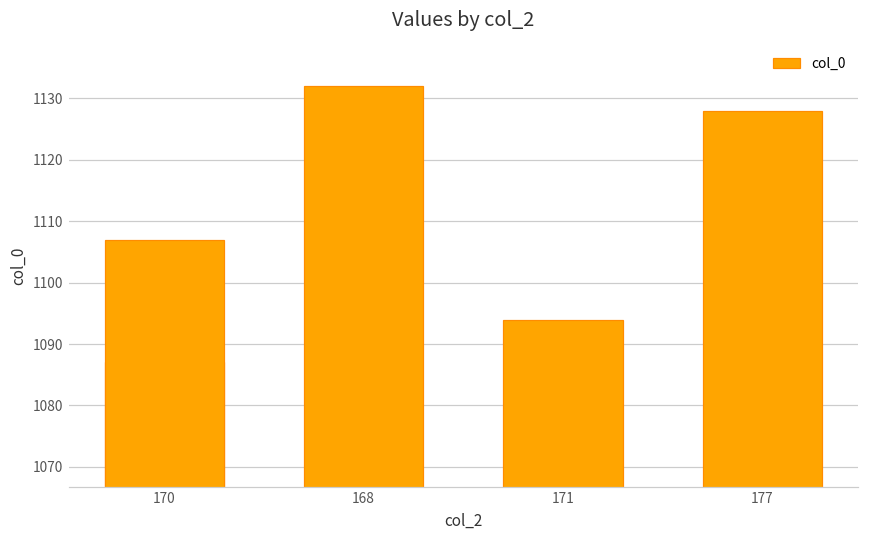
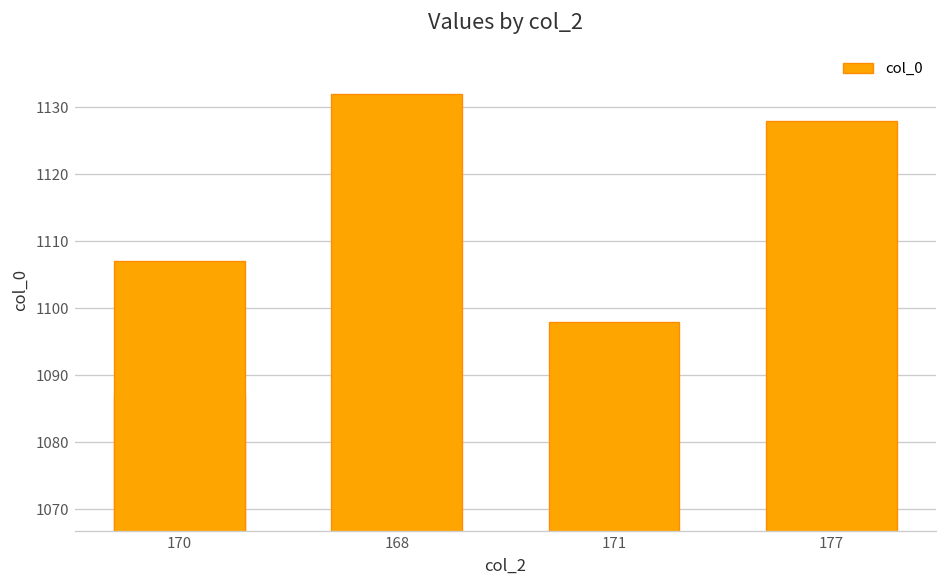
171: 1094 -> 1098
